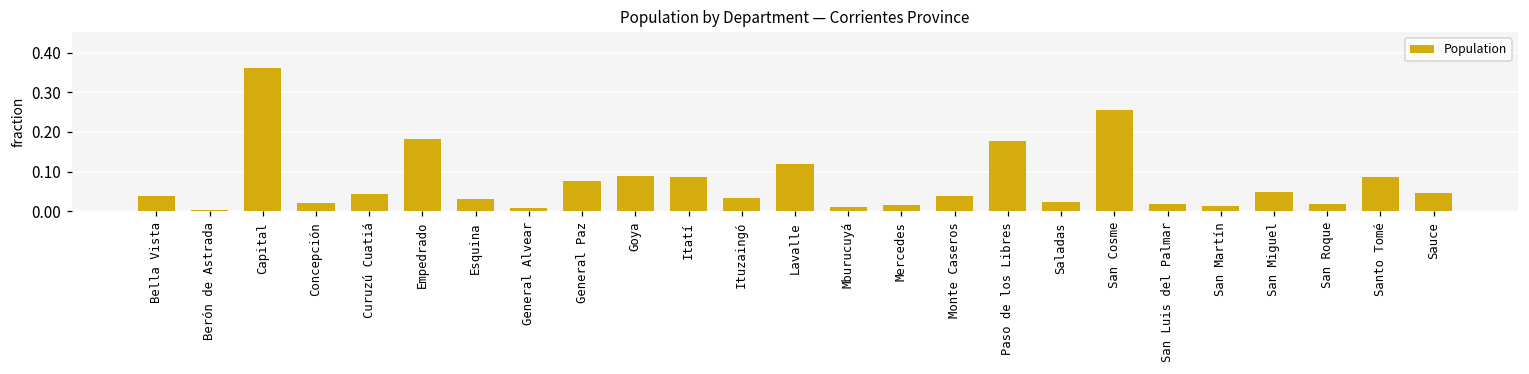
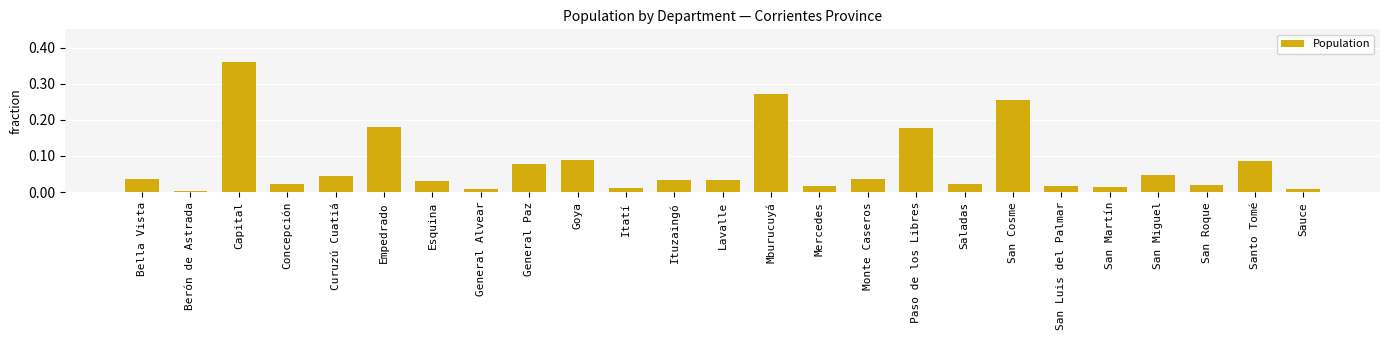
Itatí: 0.09 -> 0.01
Lavalle: 0.12 -> 0.03
Mburucuyá: 0.01 -> 0.27
Sauce: 0.05 -> 0.01
